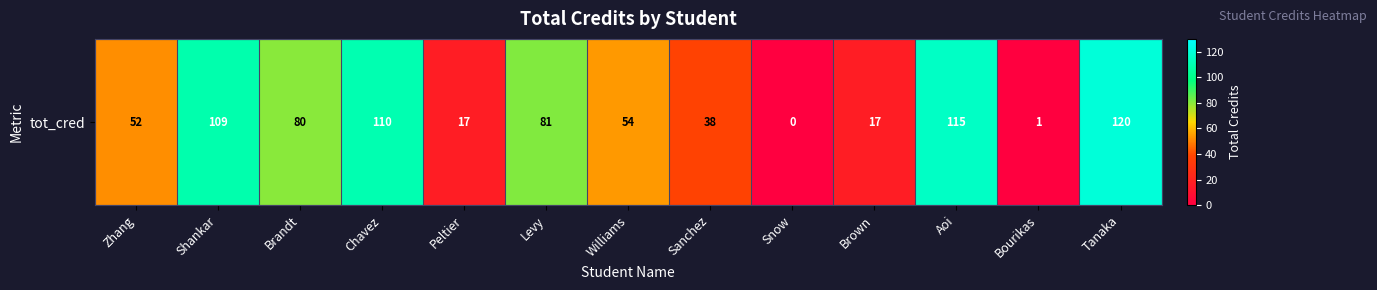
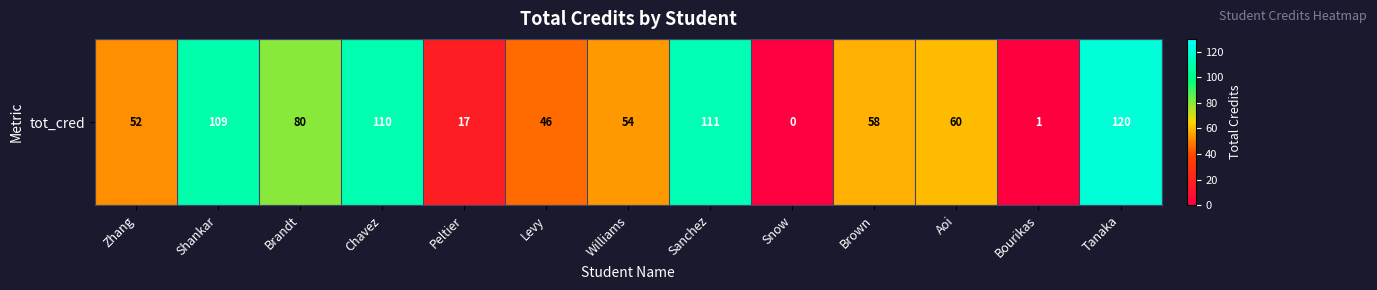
tot_cred, Levy: 81 -> 46
tot_cred, Sanchez: 38 -> 111
tot_cred, Brown: 17 -> 58
tot_cred, Aoi: 115 -> 60
